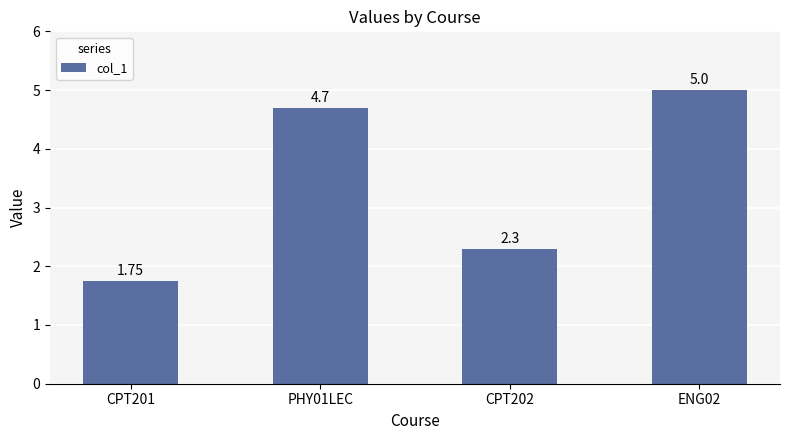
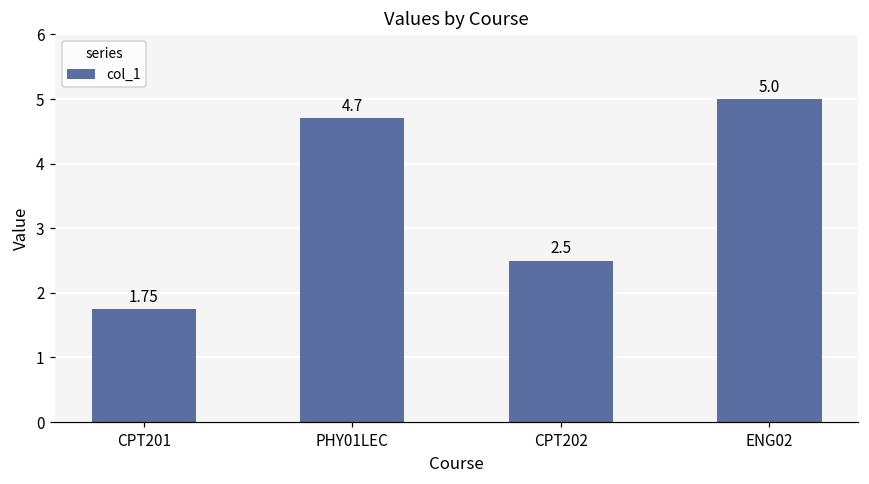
CPT202: 2.3 -> 2.5
